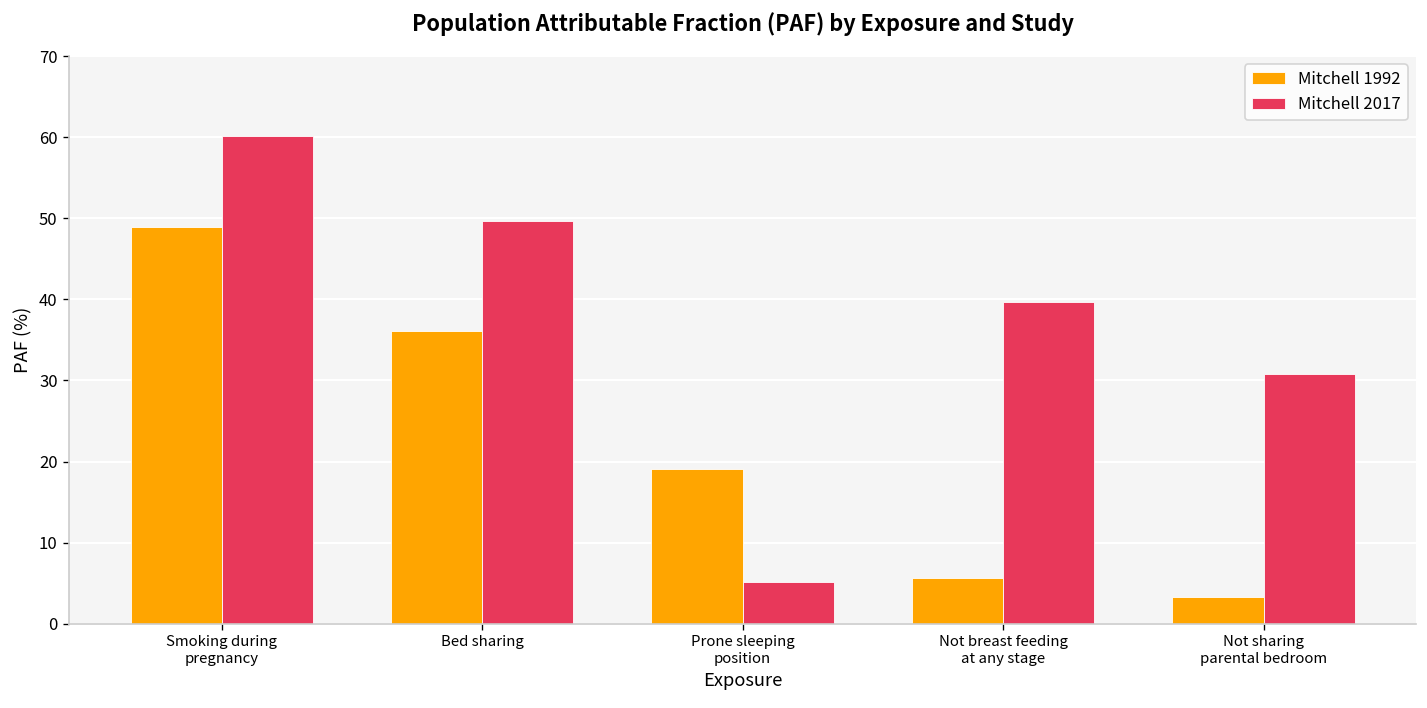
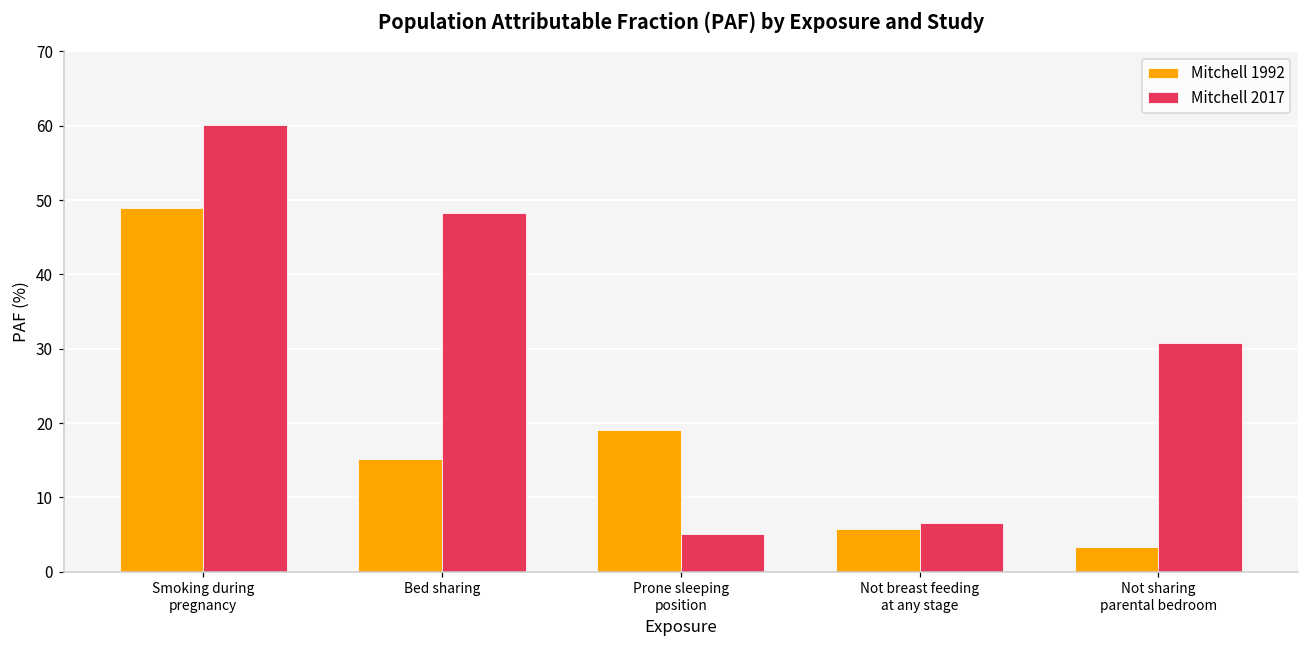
Mitchell 1992, Bed sharing: 36 -> 15
Mitchell 2017, Bed sharing: 50 -> 48
Mitchell 2017, Not breast feeding at any stage: 40 -> 7
